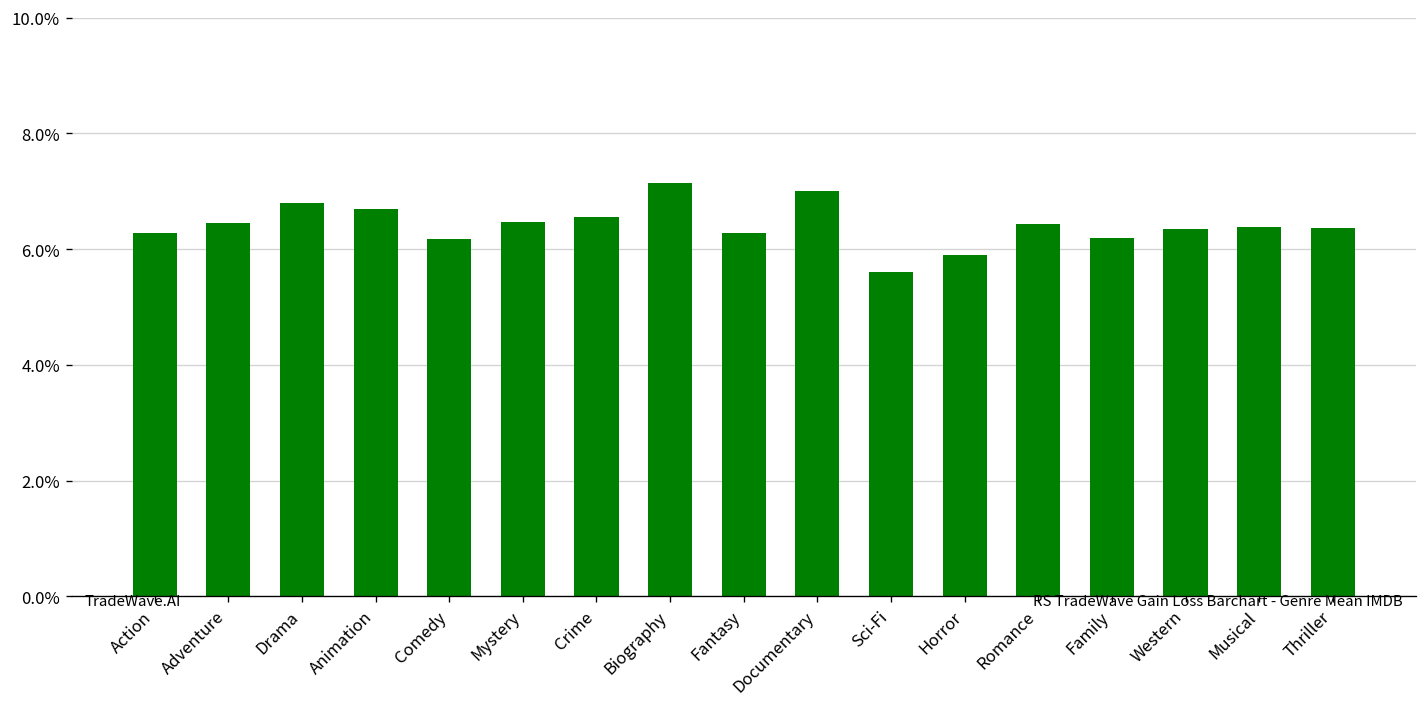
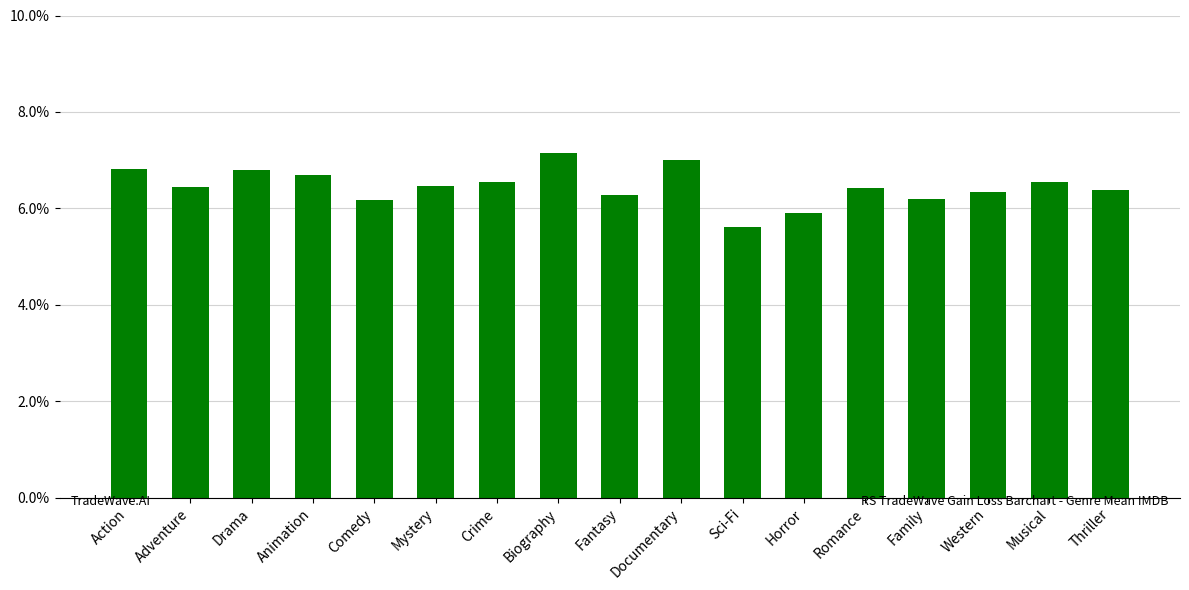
Action: 6.3% -> 6.8%
Musical: 6.4% -> 6.6%
